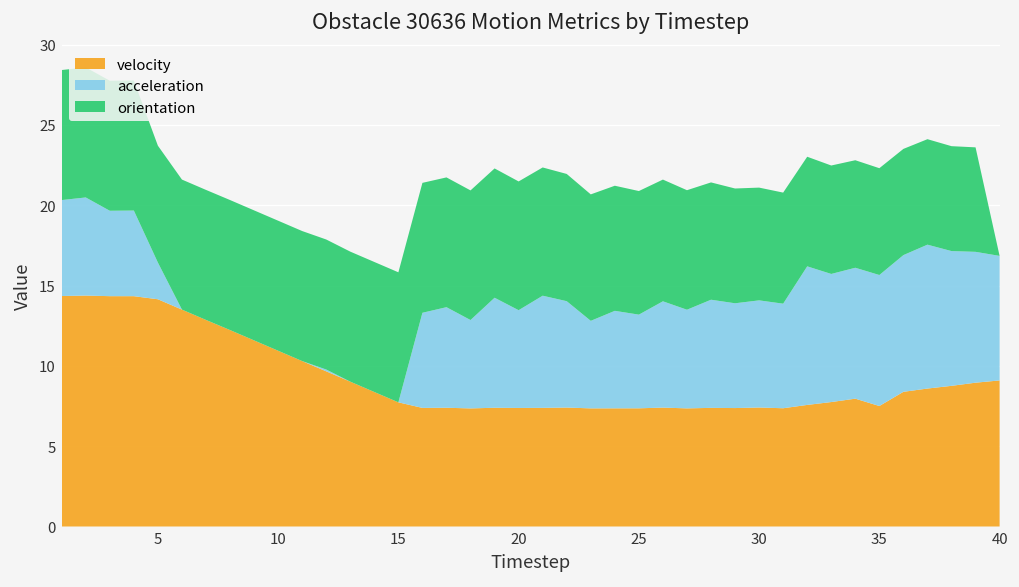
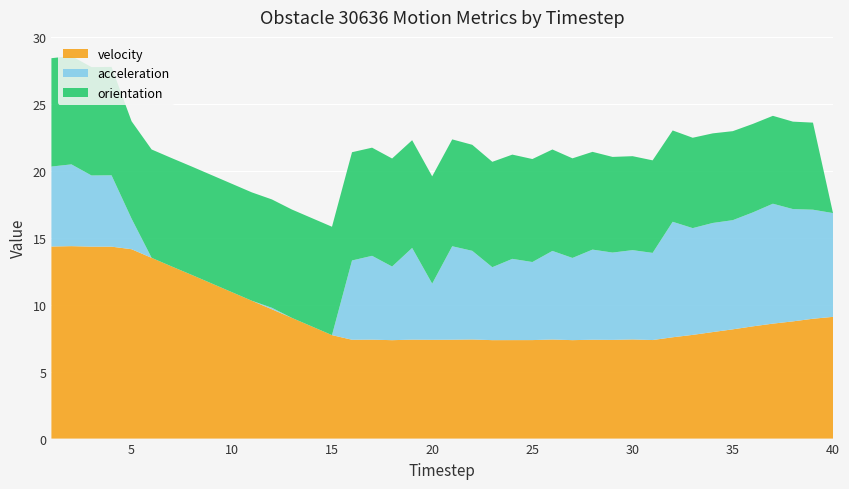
acceleration, 20: 6.1 -> 4.2
velocity, 35: 7.5 -> 8.2
